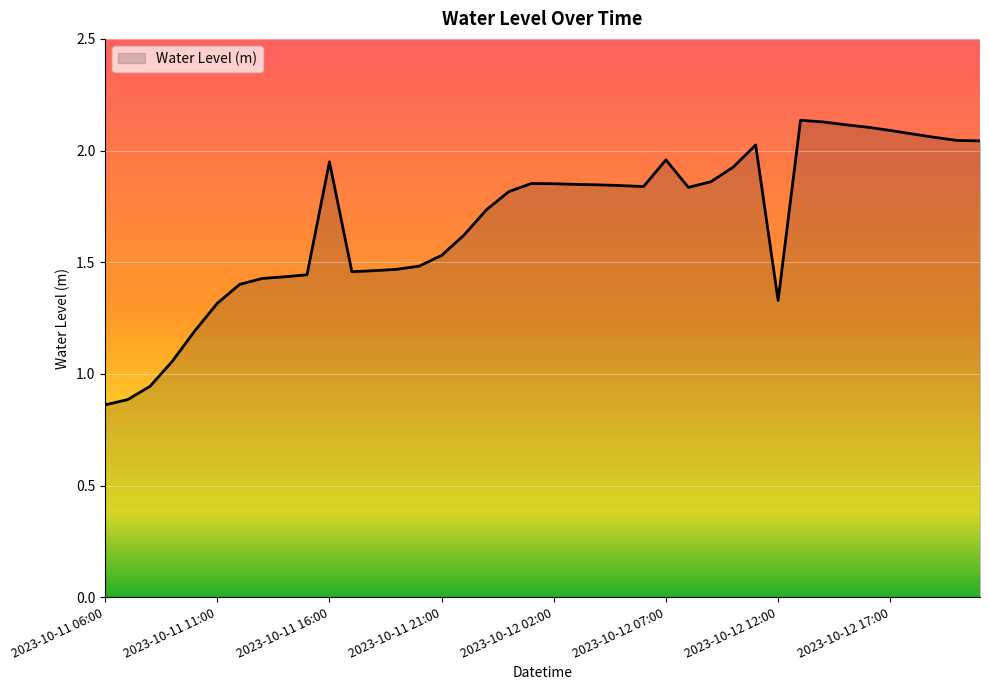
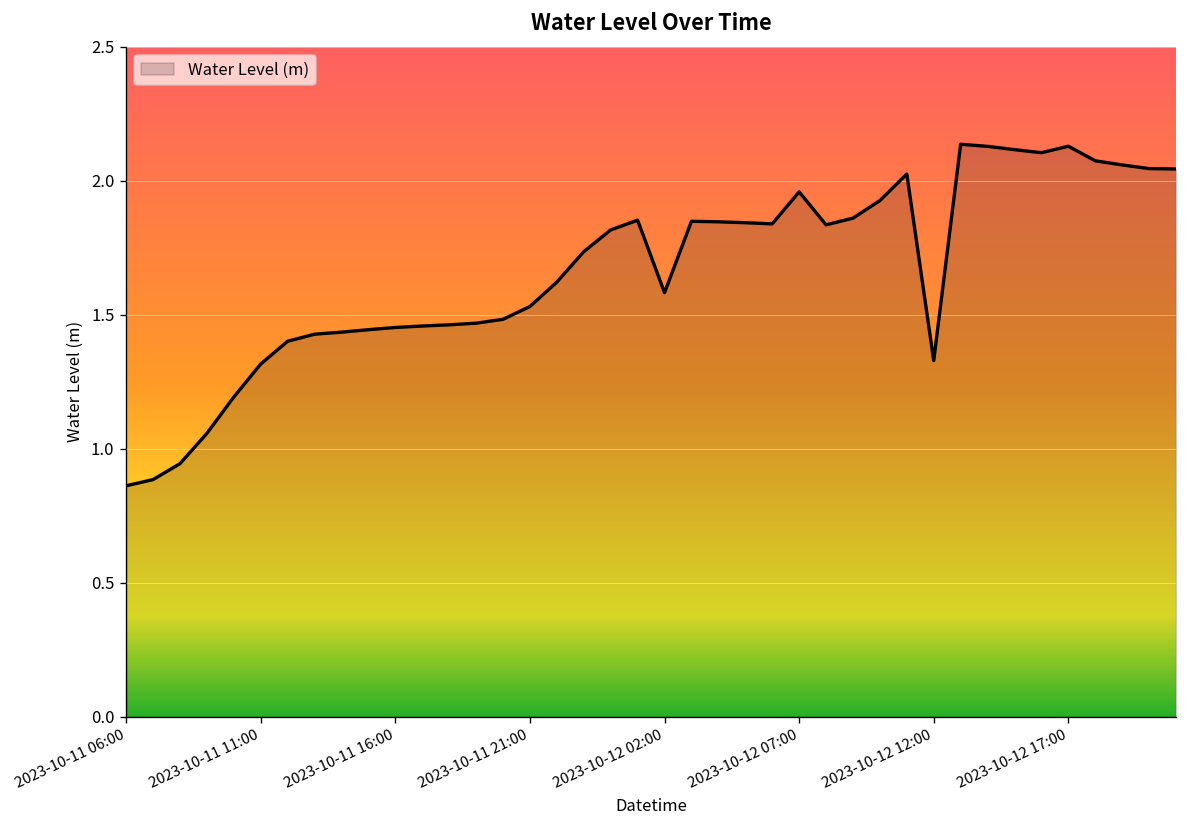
2023-10-11 16:00: 1.95 -> 1.45
2023-10-12 02:00: 1.85 -> 1.58
2023-10-12 17:00: 2.09 -> 2.13
